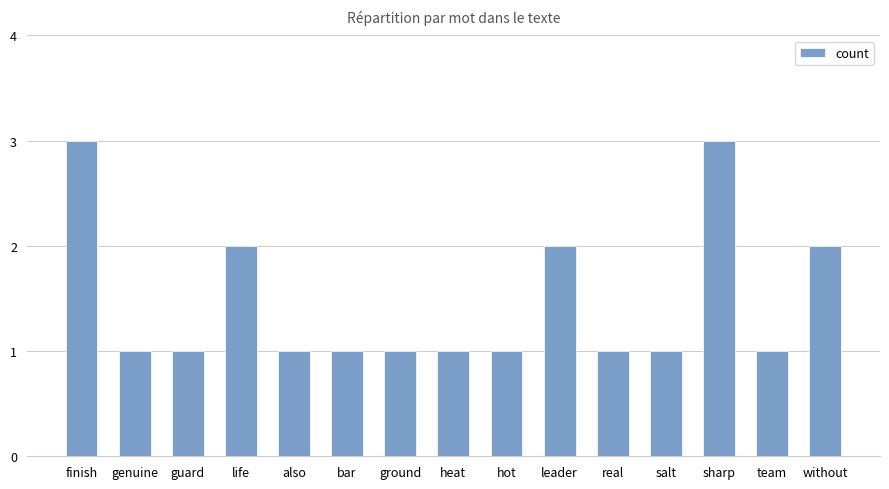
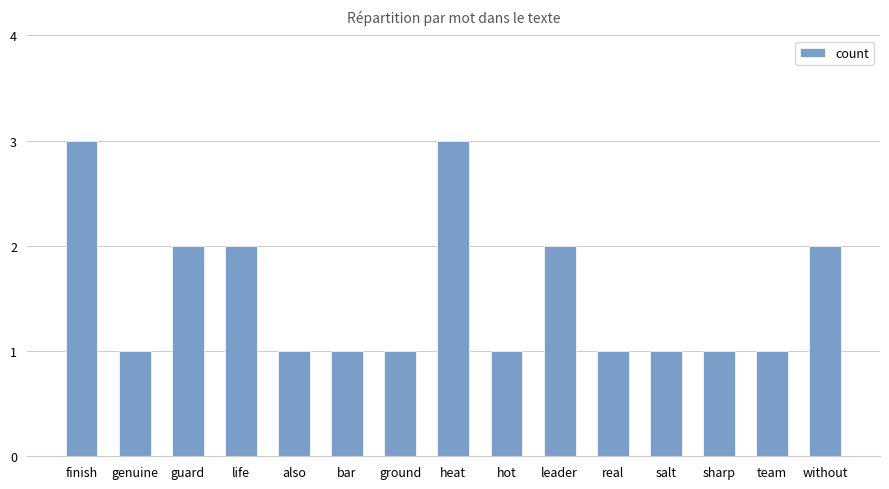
guard: 1 -> 2
heat: 1 -> 3
sharp: 3 -> 1
